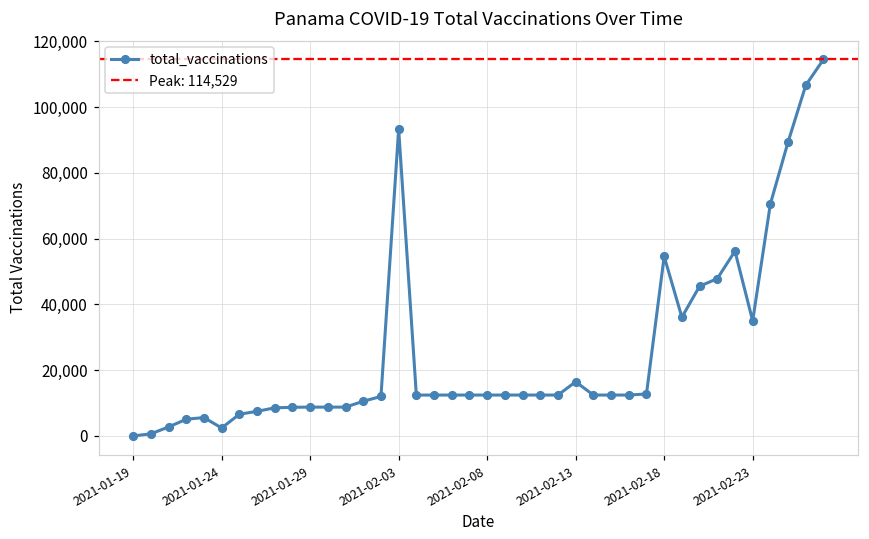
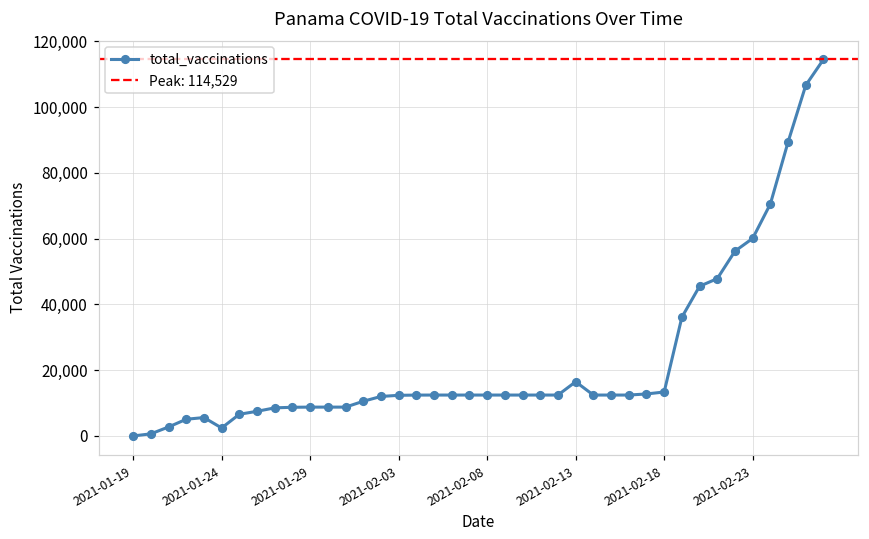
2021-02-03: 93,000 -> 12,000
2021-02-18: 55,000 -> 13,000
2021-02-23: 35,000 -> 60,000
